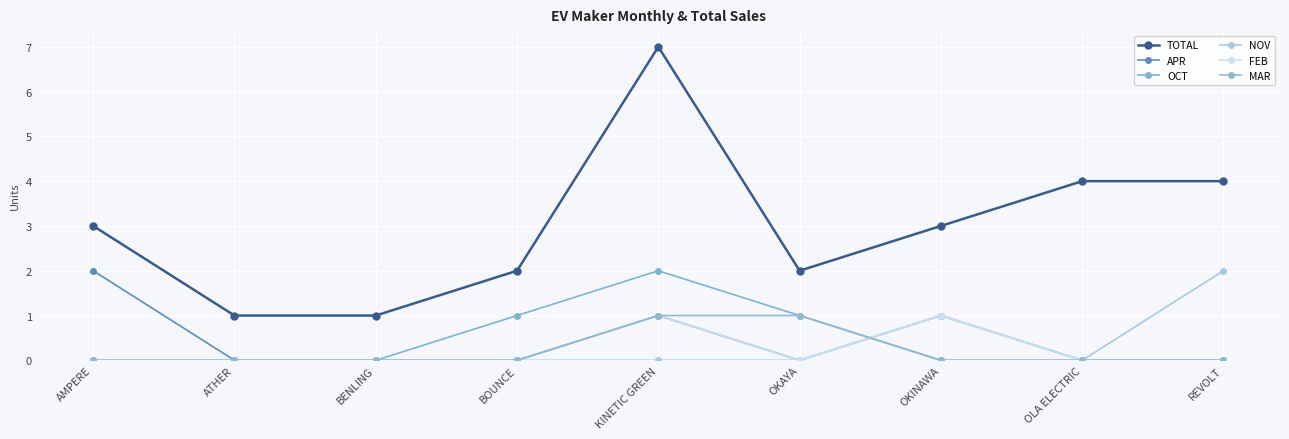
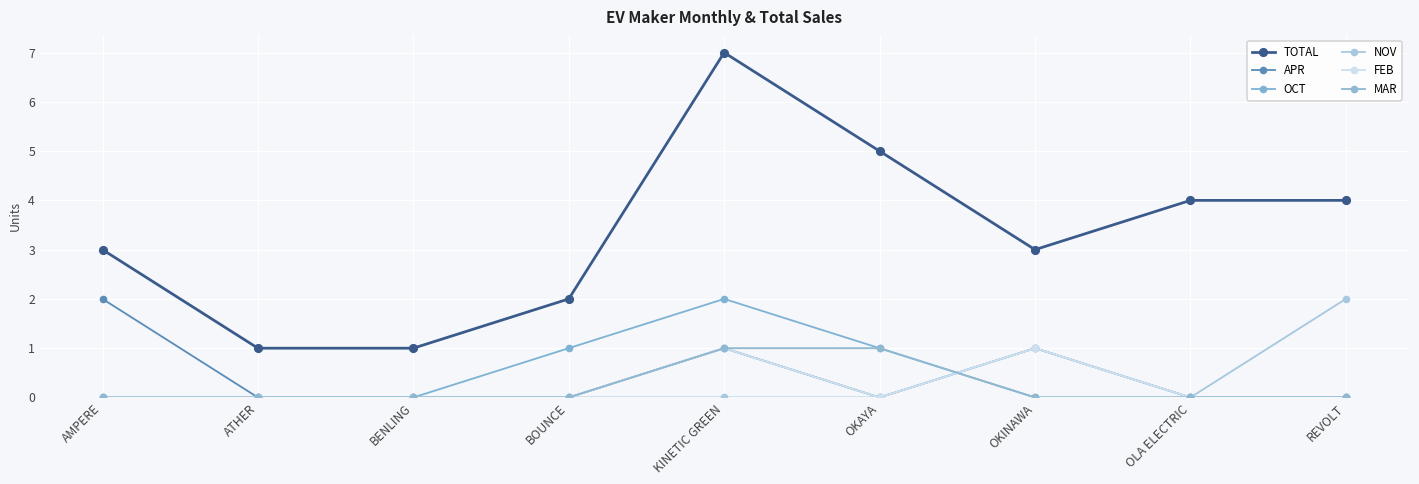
TOTAL, OKAYA: 2 -> 5
